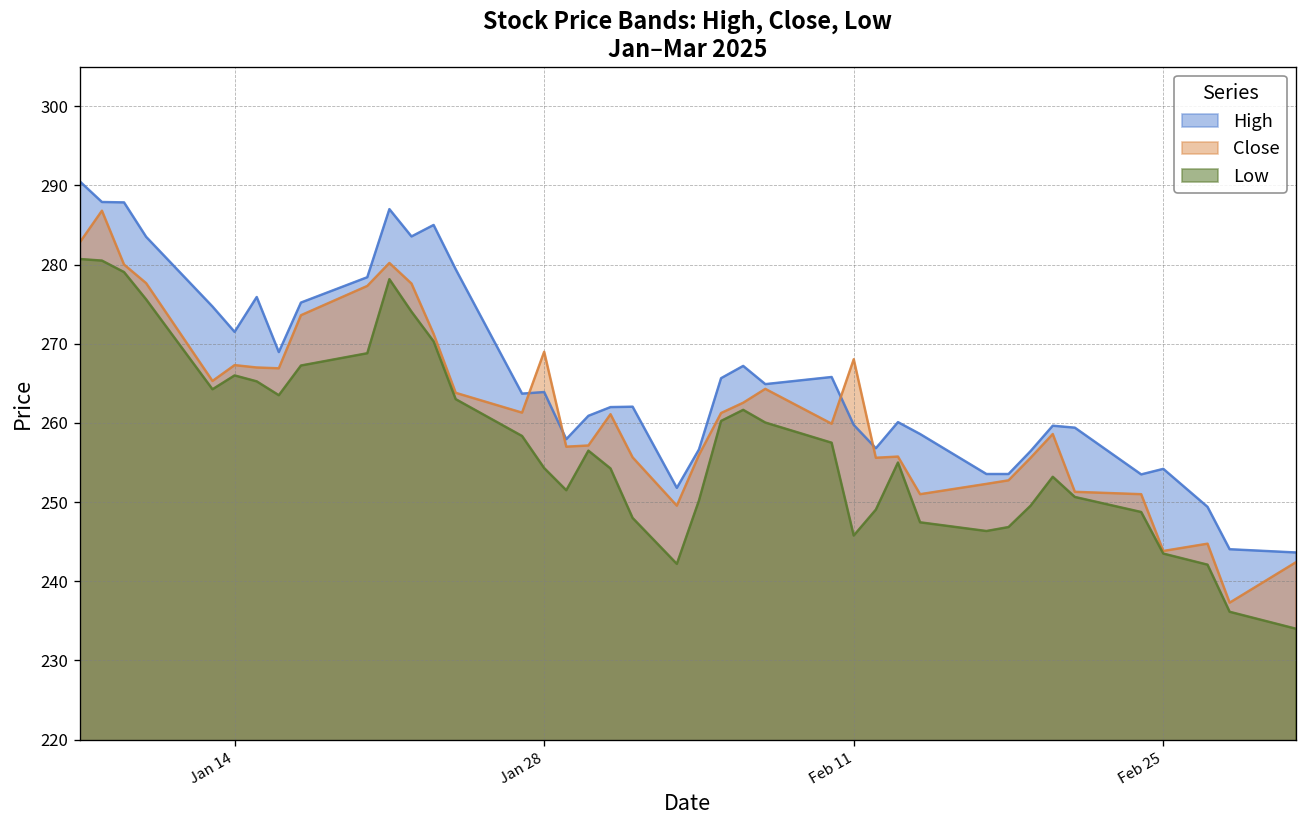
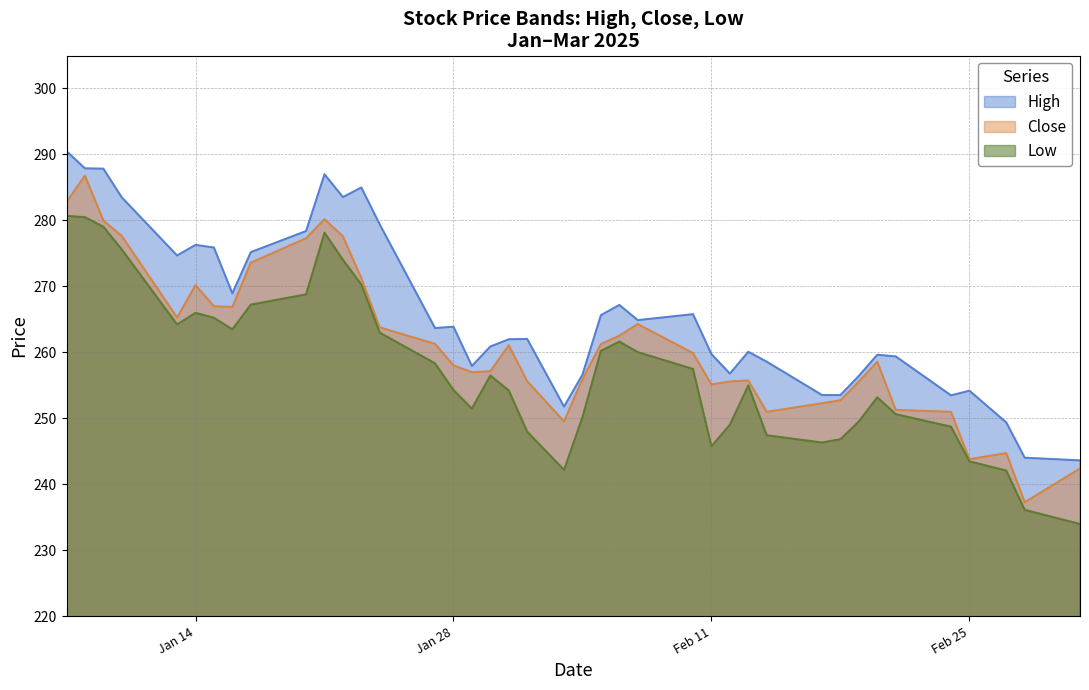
High, Jan 14: 272 -> 276
Close, Jan 14: 267 -> 270
Close, Jan 28: 269 -> 258
Close, Feb 11: 268 -> 255
